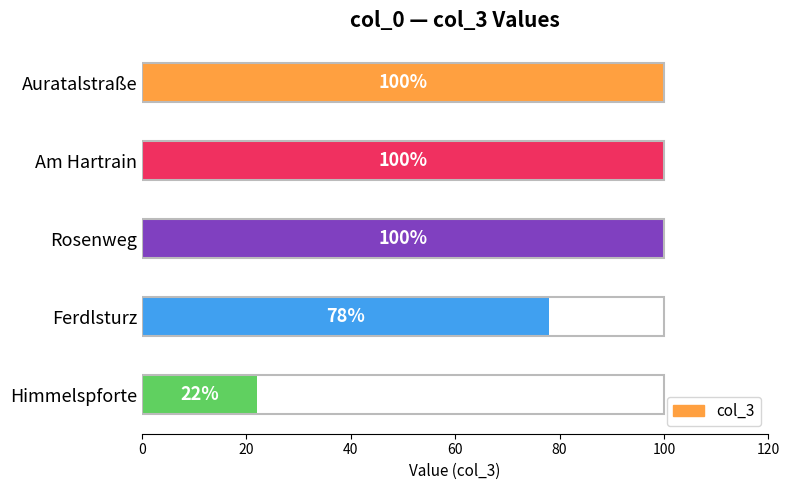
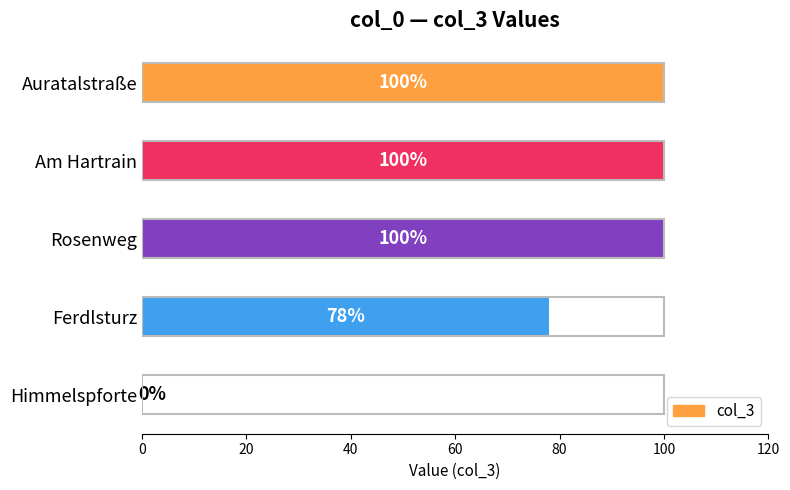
Himmelspforte: 22% -> 0%
